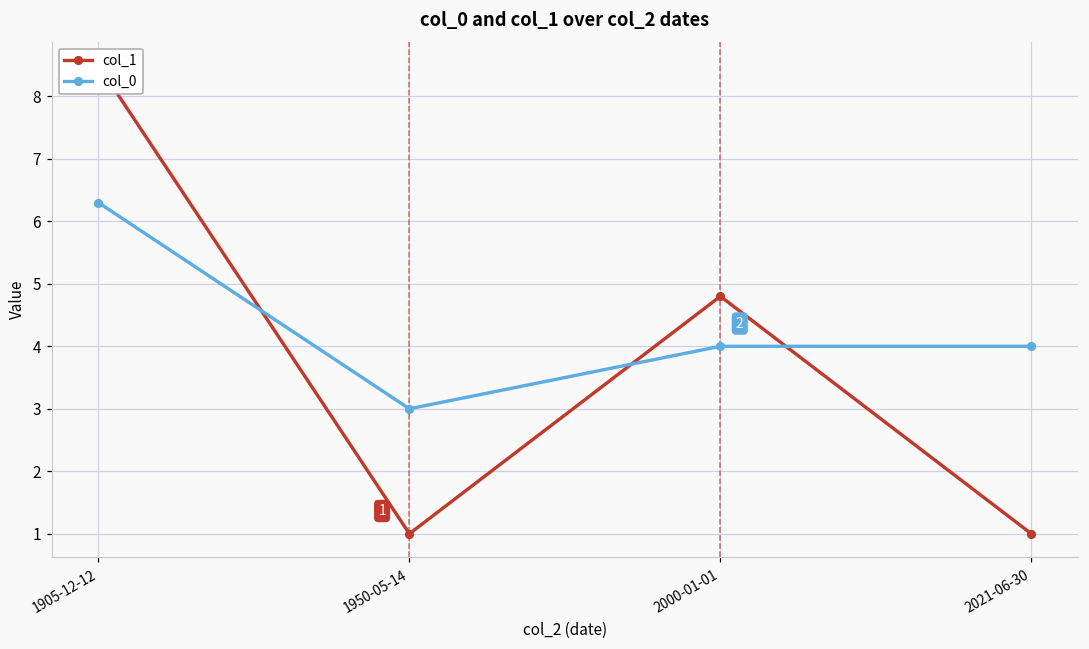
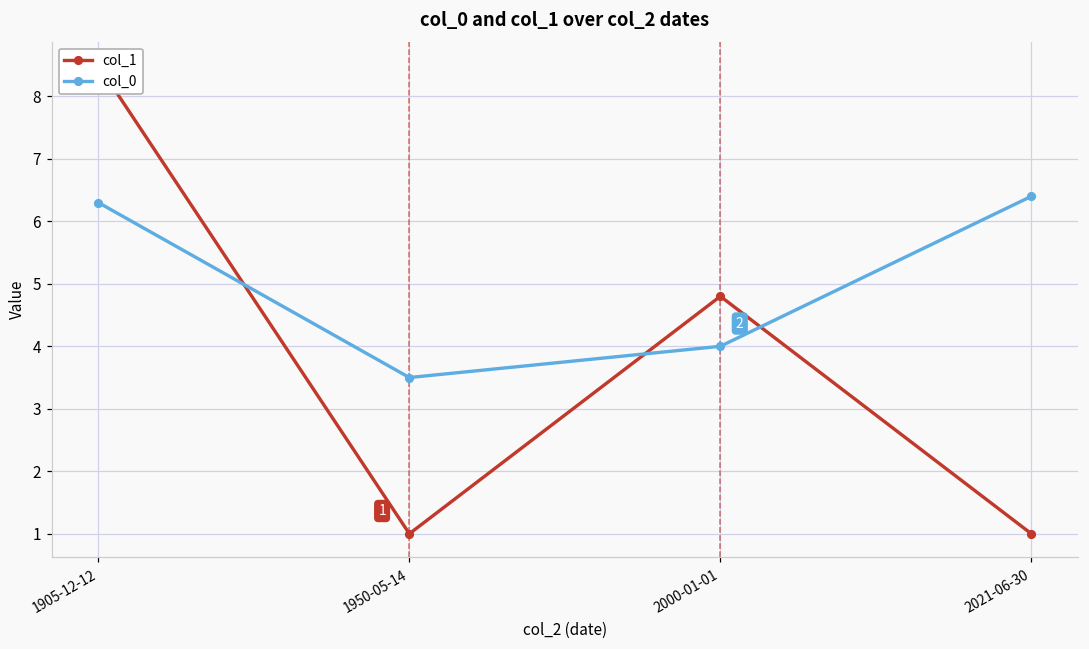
col_0, 1950-05-14: 3.0 -> 3.5
col_0, 2021-06-30: 4.0 -> 6.4
